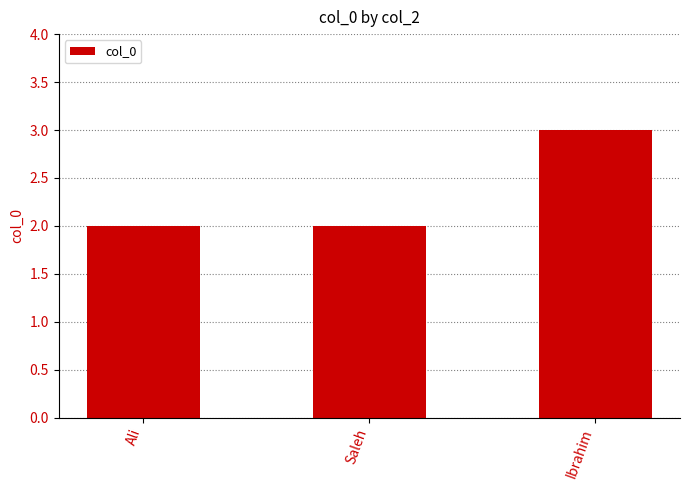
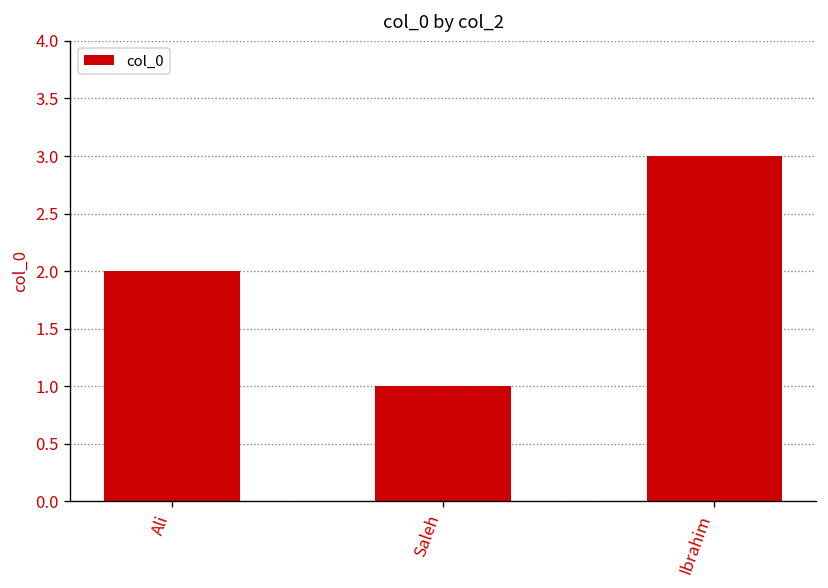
Saleh: 2 -> 1
